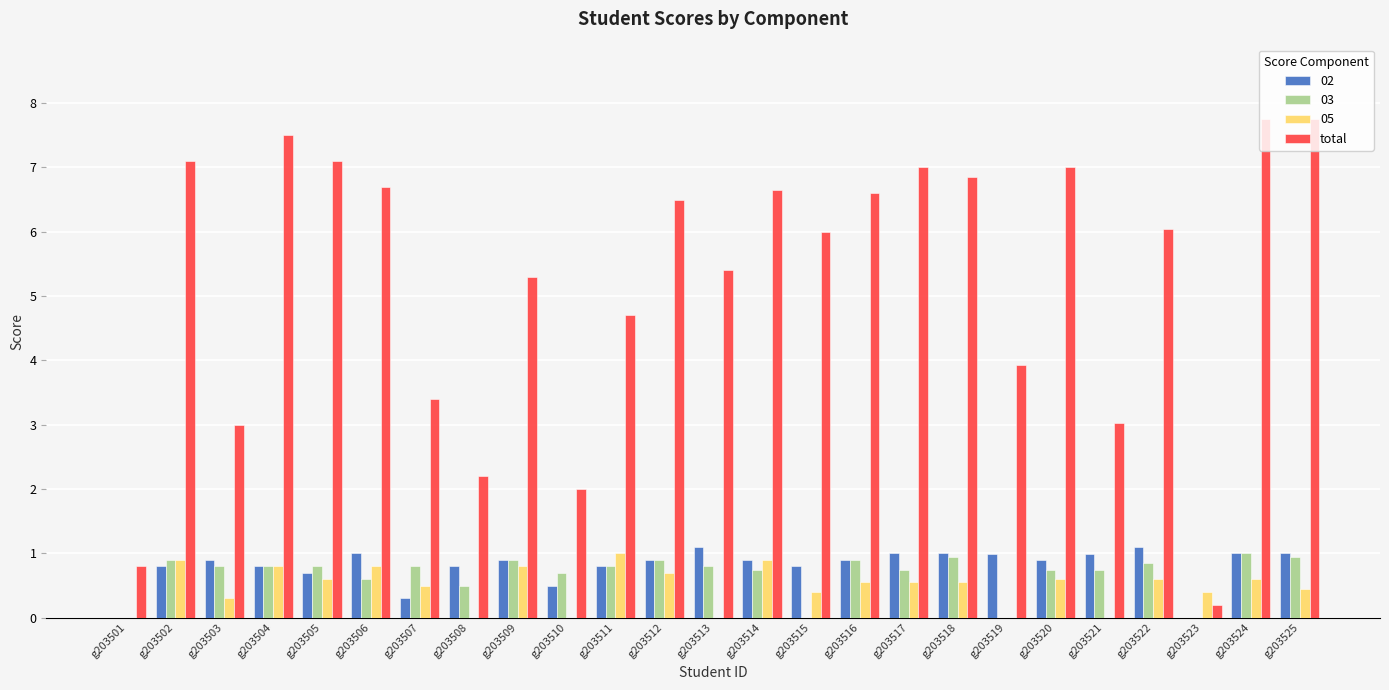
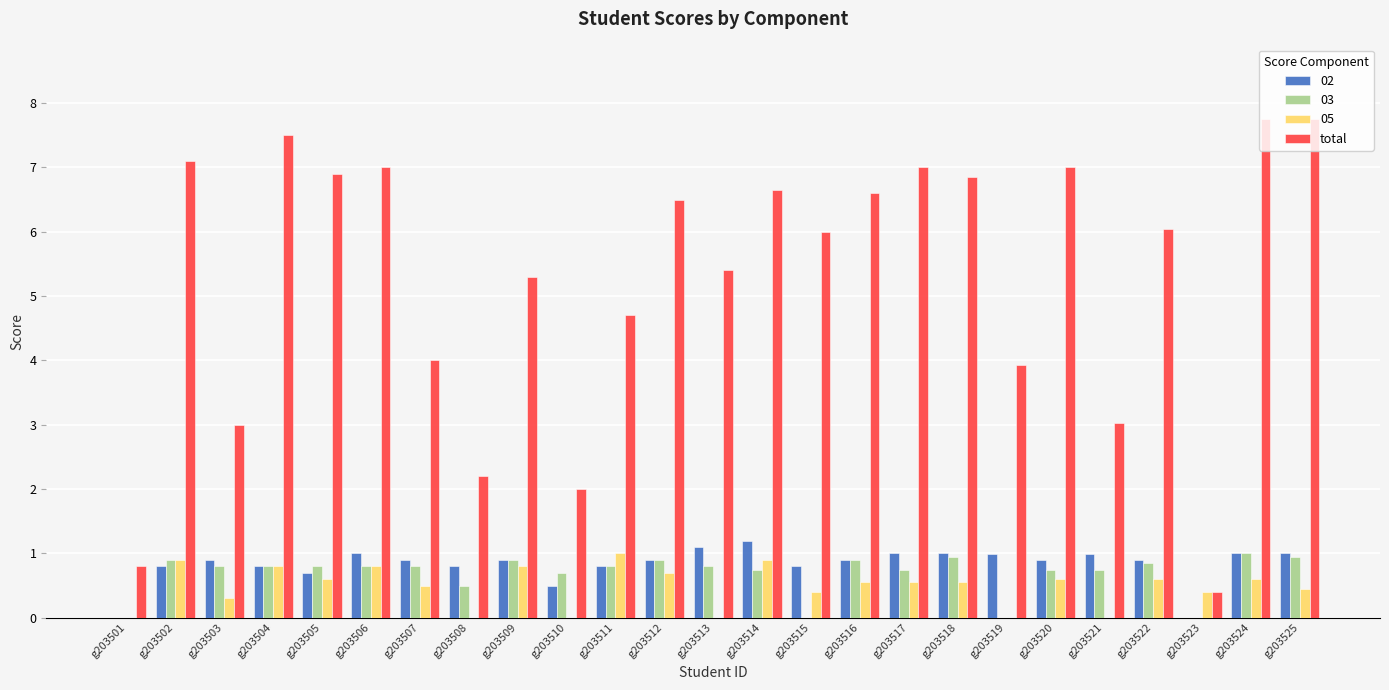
total, g203505: 7.1 -> 6.9
03, g203506: 0.6 -> 0.8
total, g203506: 6.7 -> 7.0
02, g203507: 0.3 -> 0.9
total, g203507: 3.4 -> 4.0
02, g203514: 0.9 -> 1.2
02, g203522: 1.1 -> 0.9
total, g203523: 0.2 -> 0.4
